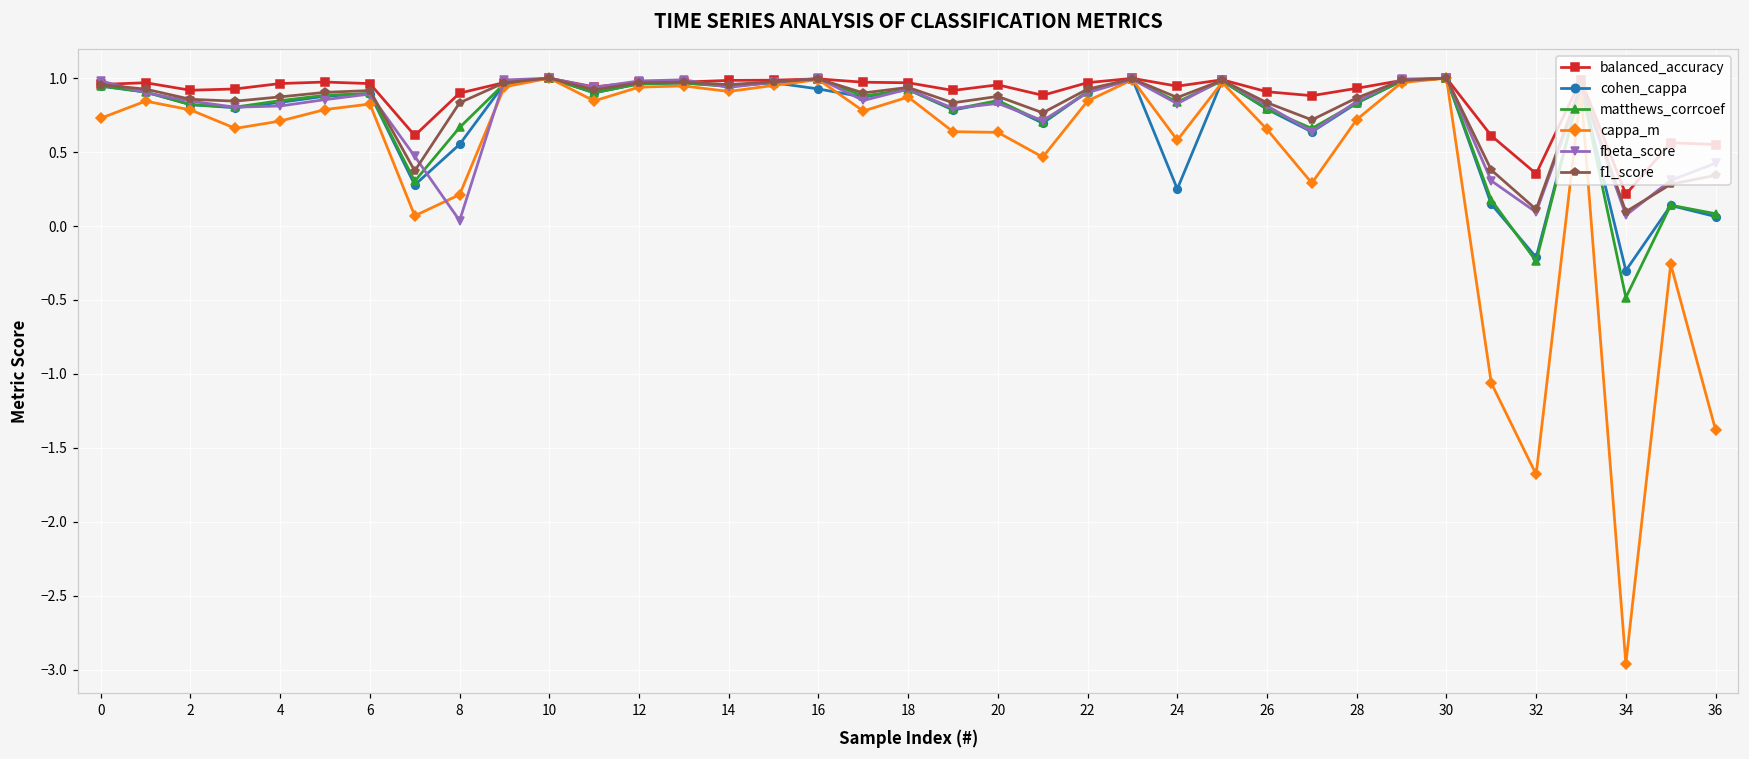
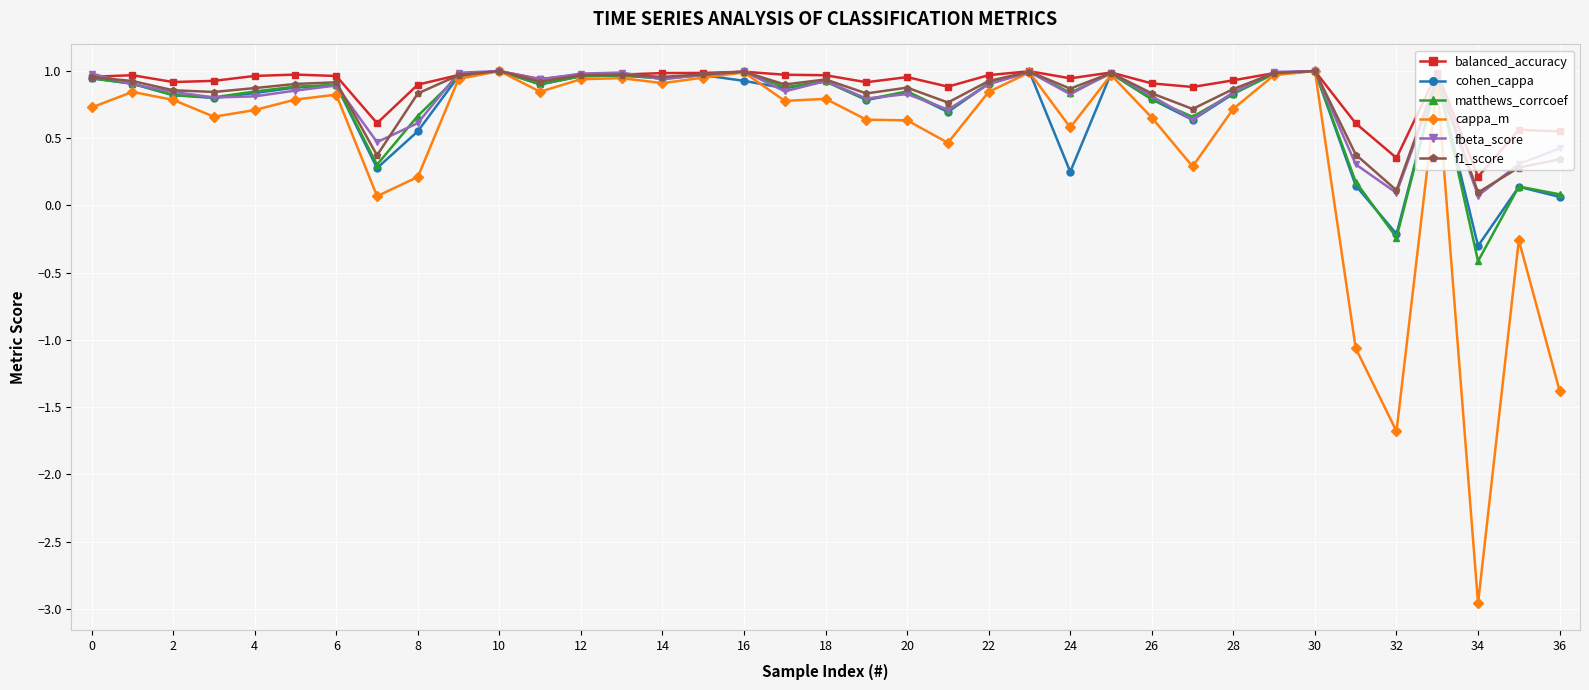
fbeta_score, 8: 0.04 -> 0.61
cappa_m, 18: 0.87 -> 0.79
matthews_corrcoef, 34: -0.48 -> -0.41
